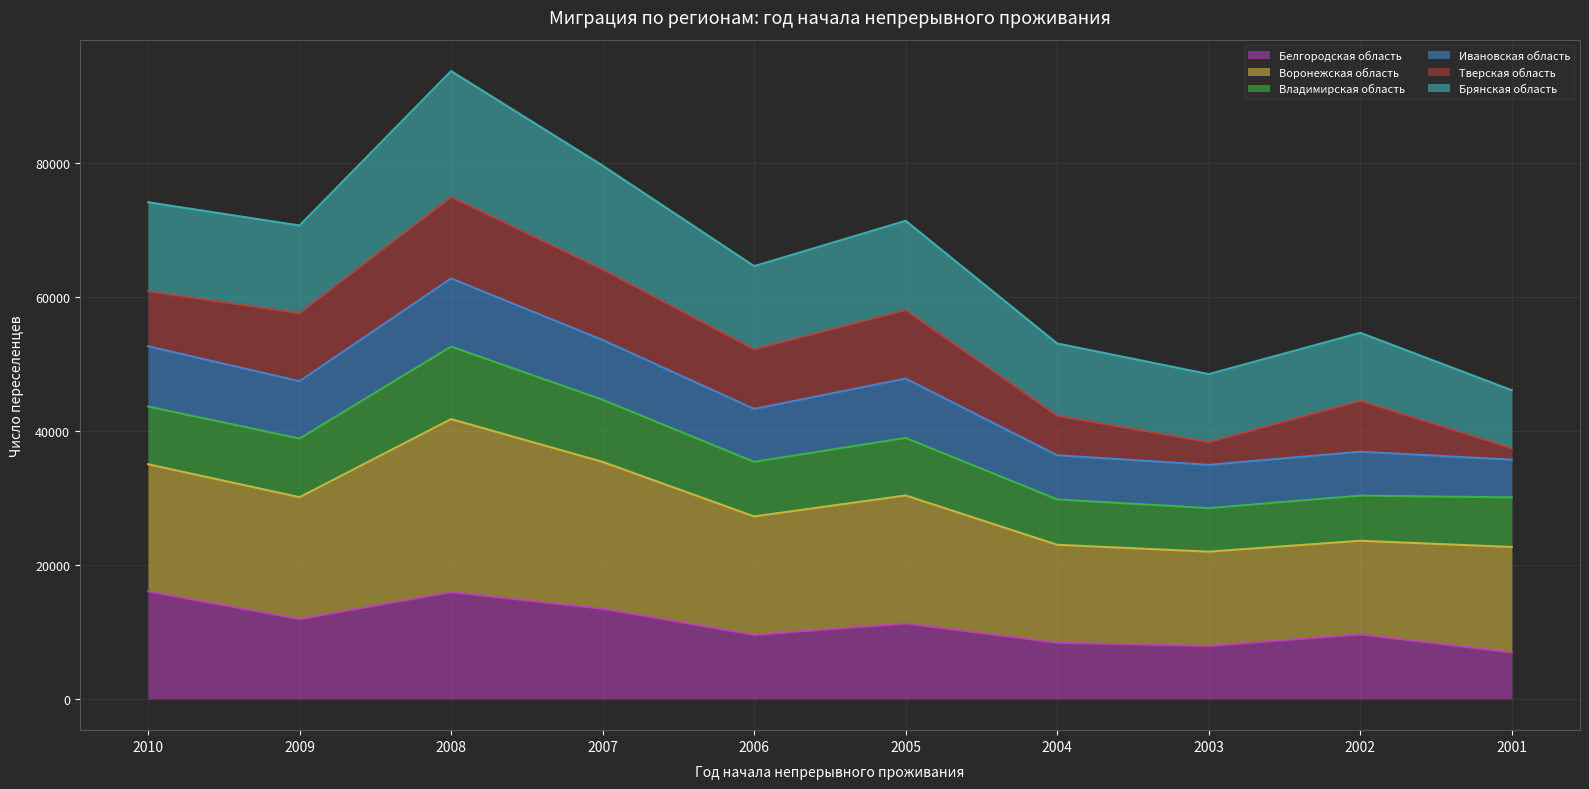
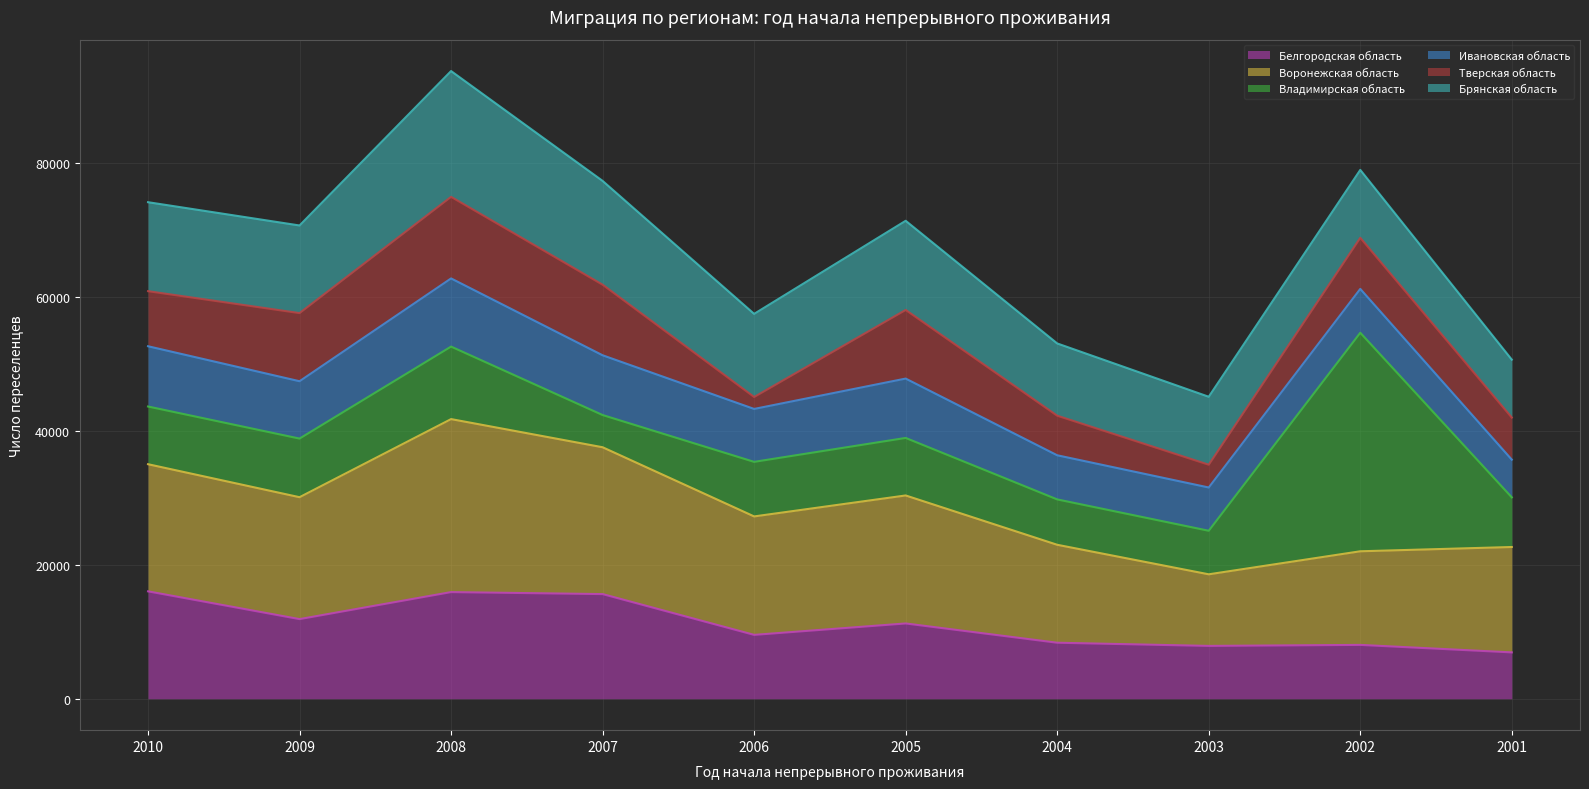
Белгородская область, 2007: 13000 -> 16000
Владимирская область, 2007: 9000 -> 5000
Тверская область, 2006: 9000 -> 2000
Воронежская область, 2003: 14000 -> 11000
Белгородская область, 2002: 10000 -> 8000
Владимирская область, 2002: 7000 -> 33000
Тверская область, 2001: 2000 -> 6000
